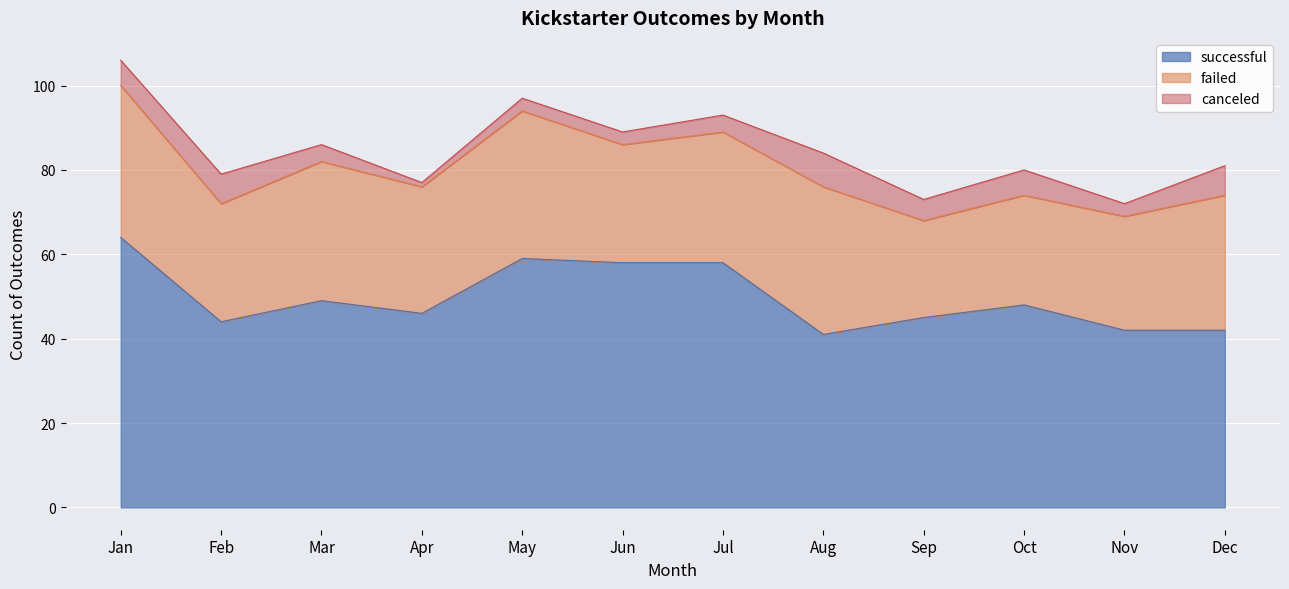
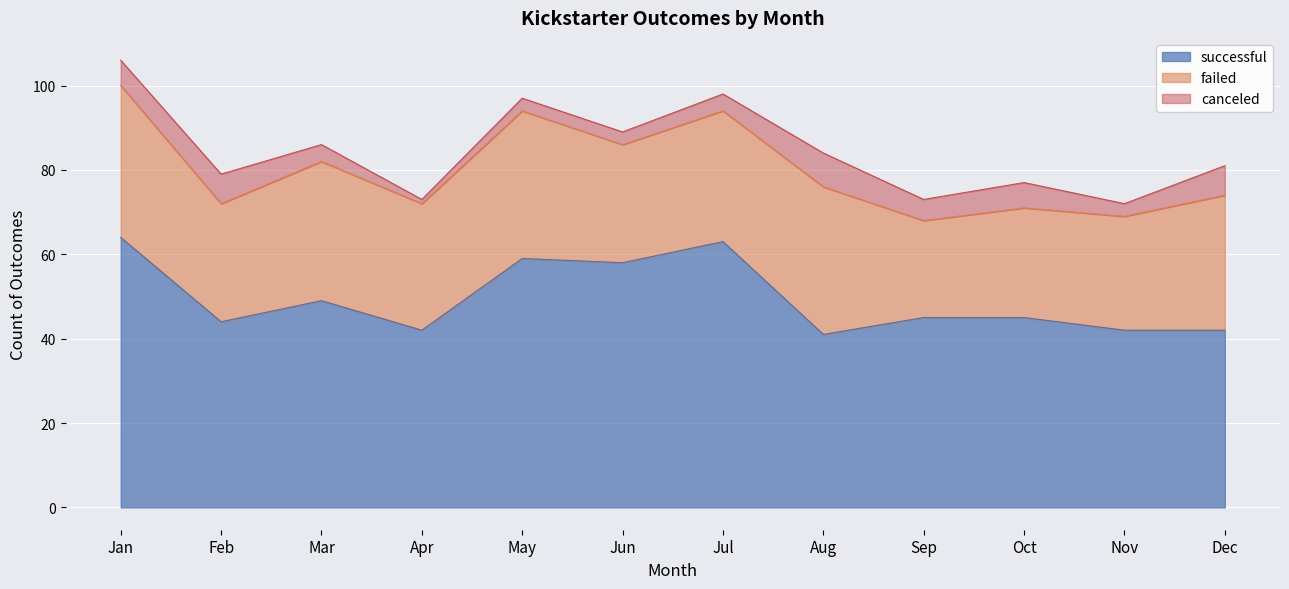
successful, Apr: 46 -> 42
successful, Jul: 58 -> 63
successful, Oct: 48 -> 45
